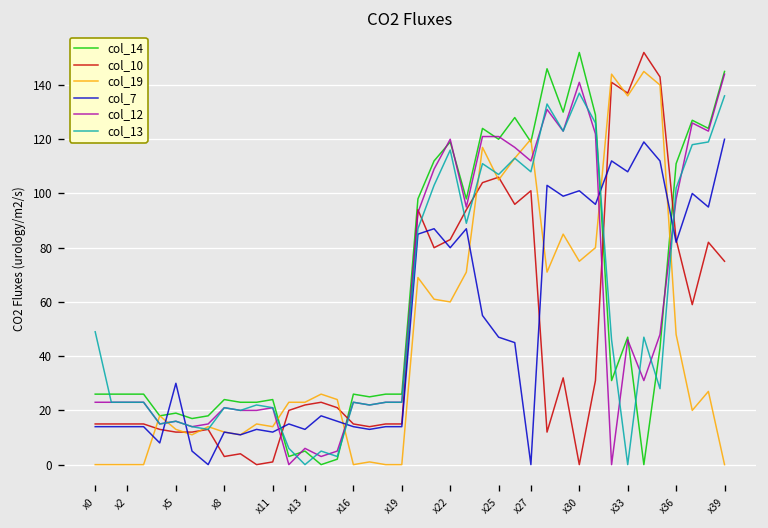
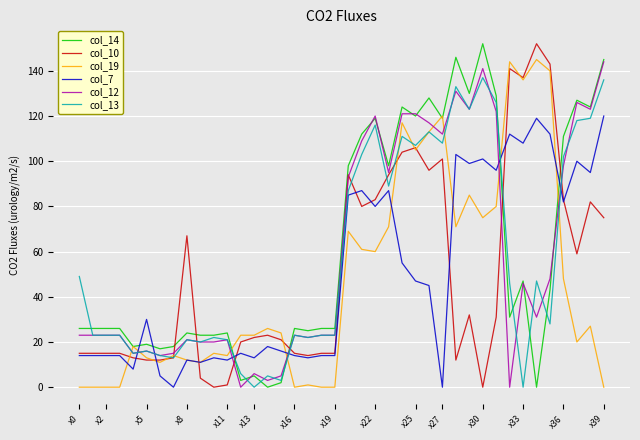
col_10, x8: 3 -> 67
